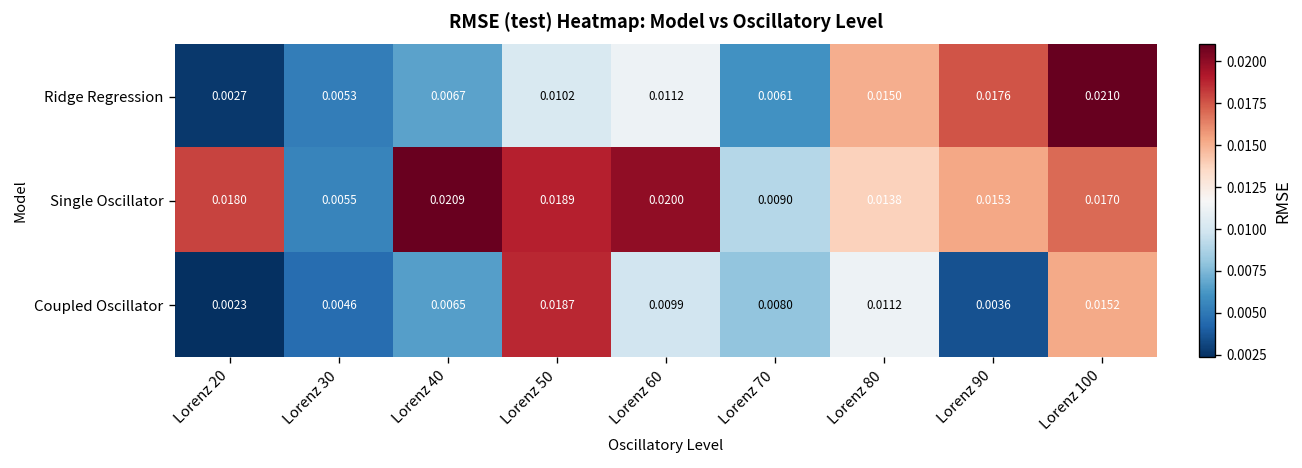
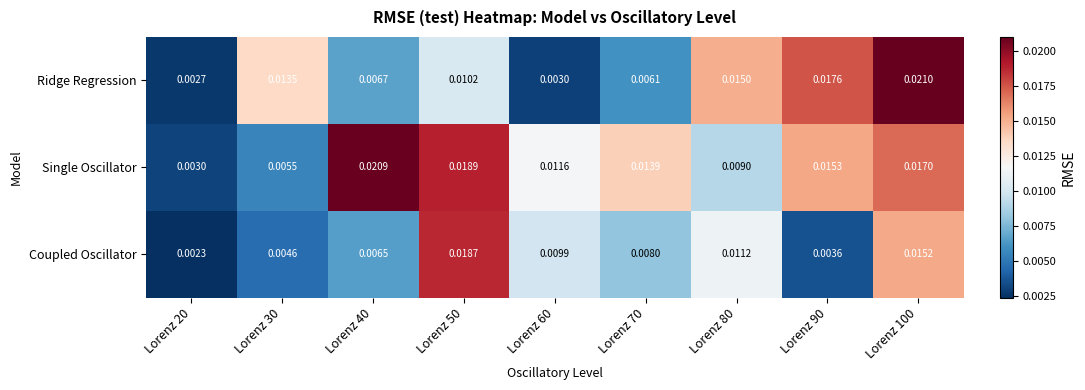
Ridge Regression, Lorenz 30: 0.0053 -> 0.0135
Ridge Regression, Lorenz 60: 0.0112 -> 0.0030
Single Oscillator, Lorenz 20: 0.0180 -> 0.0030
Single Oscillator, Lorenz 60: 0.0200 -> 0.0116
Single Oscillator, Lorenz 70: 0.0090 -> 0.0139
Single Oscillator, Lorenz 80: 0.0138 -> 0.0090
